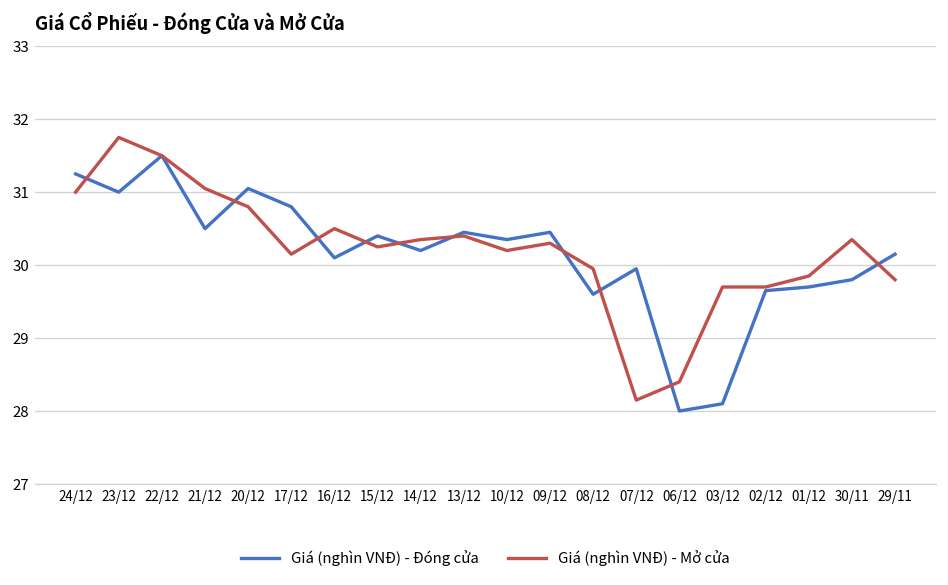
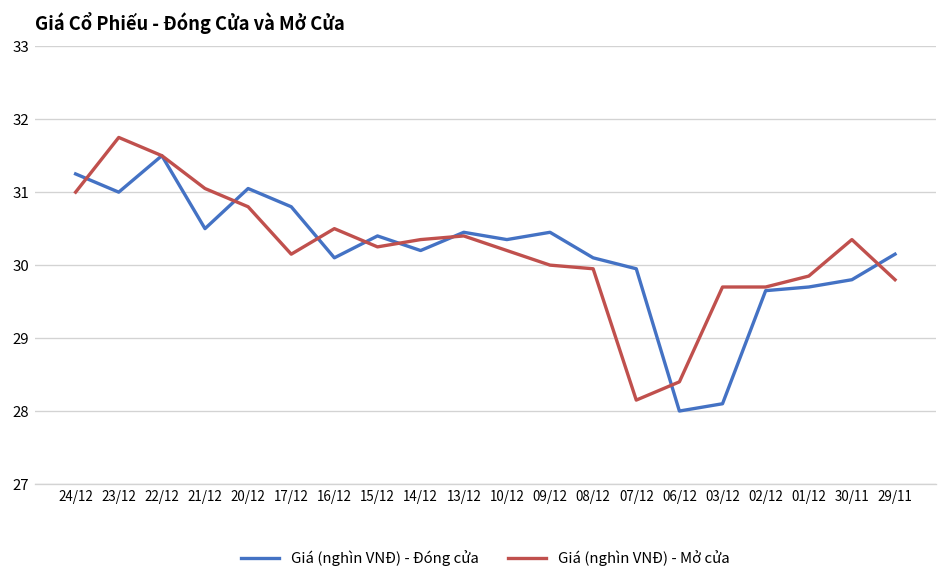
Giá (nghìn VNĐ) - Mở cửa, 09/12: 30.3 -> 30.0
Giá (nghìn VNĐ) - Đóng cửa, 08/12: 29.6 -> 30.1
